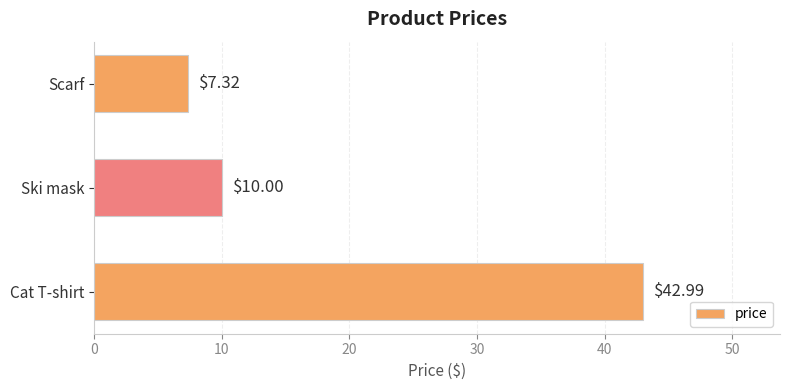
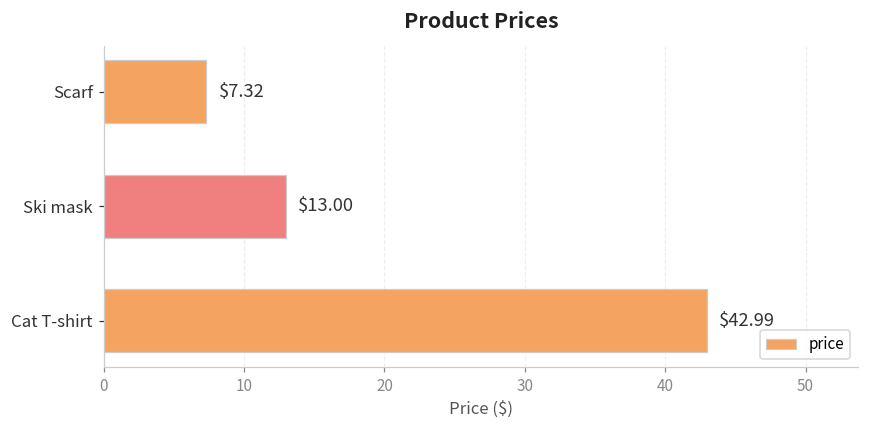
Ski mask: $10.00 -> $13.00
